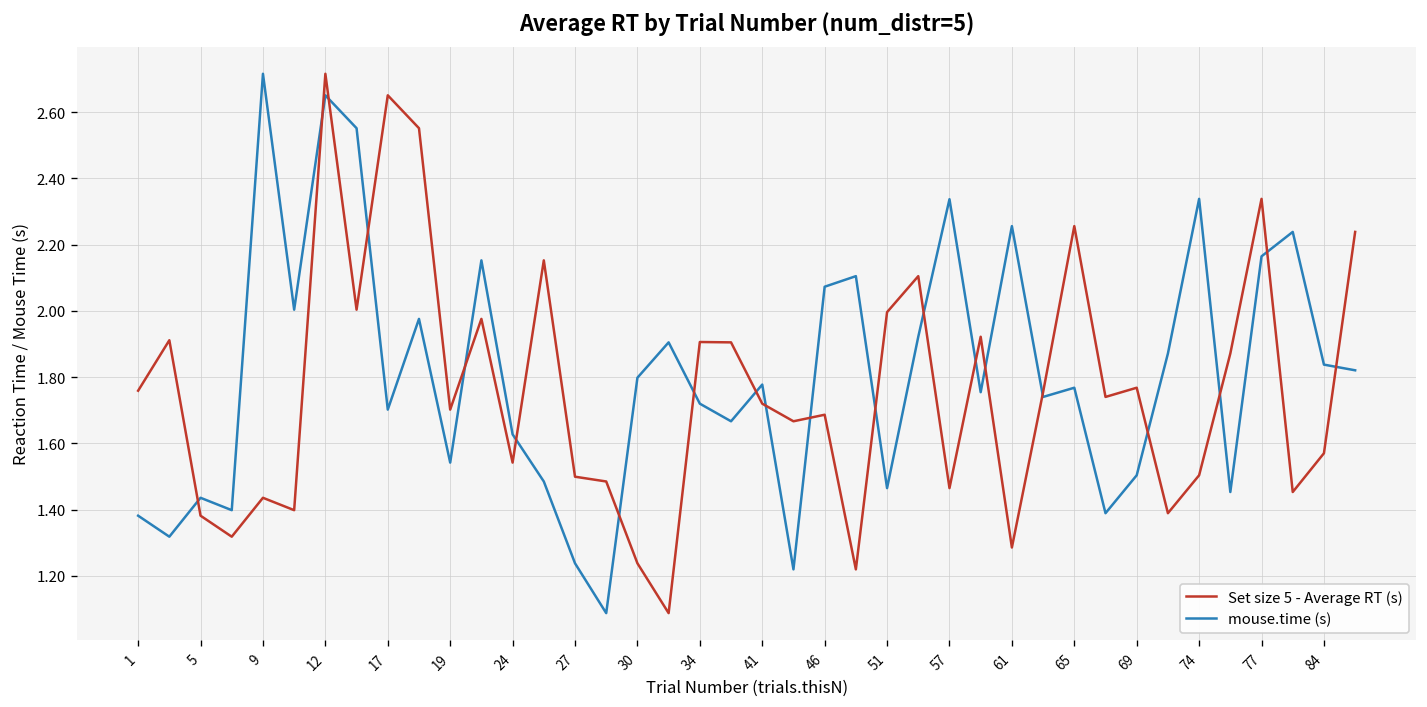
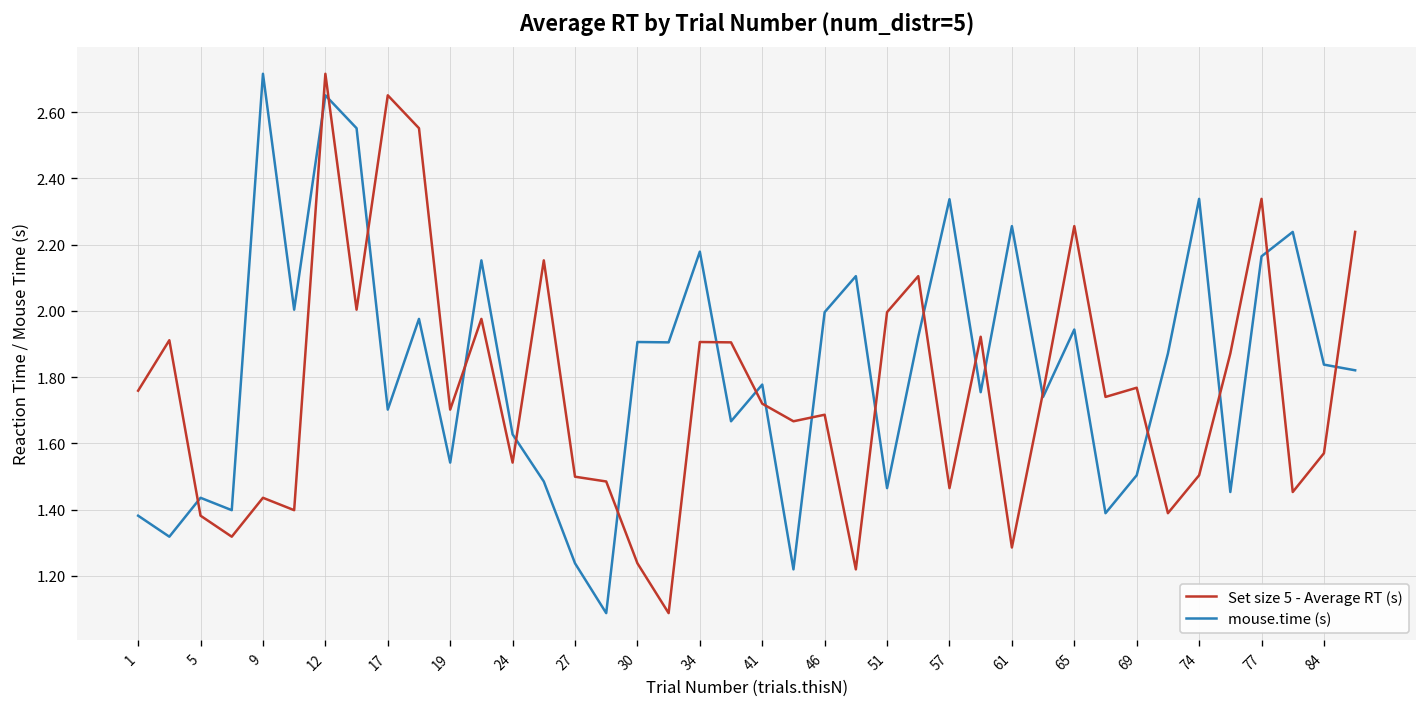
mouse.time (s), 30: 1.80 -> 1.91
mouse.time (s), 34: 1.72 -> 2.18
mouse.time (s), 46: 2.07 -> 2.00
mouse.time (s), 65: 1.77 -> 1.94
